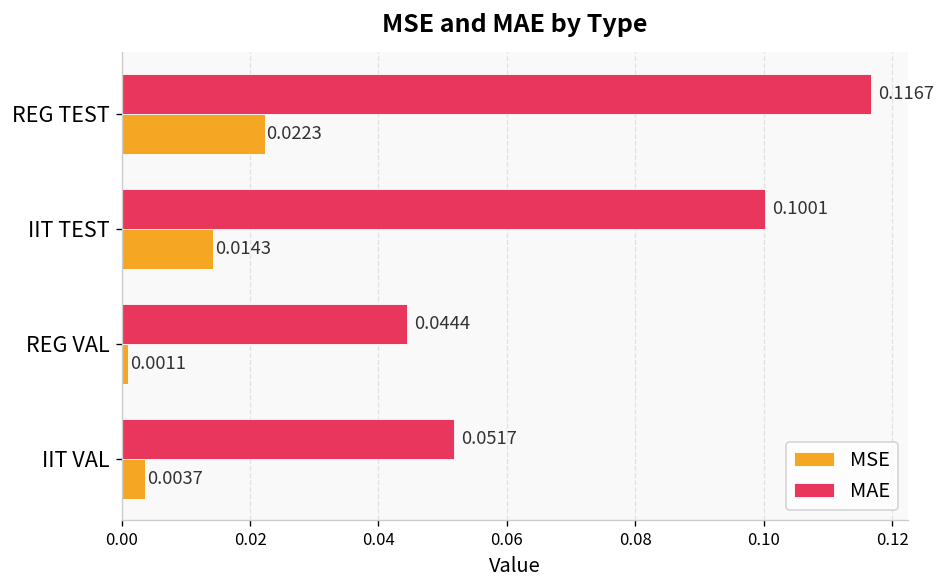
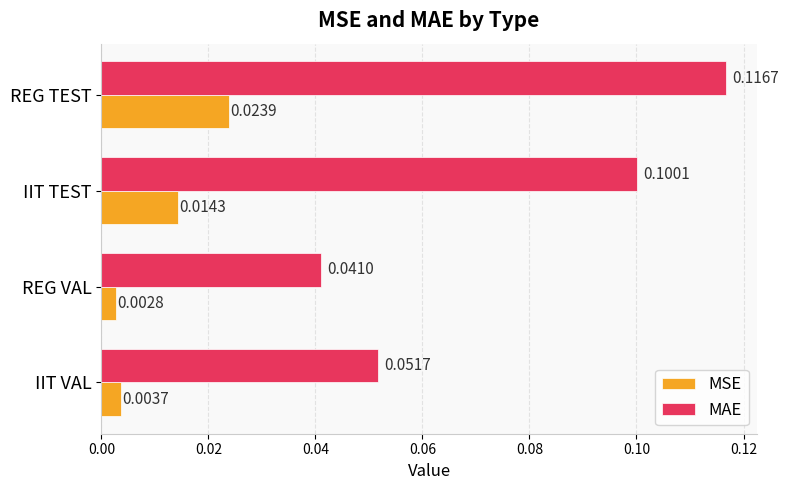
MSE, REG TEST: 0.0223 -> 0.0239
MAE, REG VAL: 0.0444 -> 0.0410
MSE, REG VAL: 0.0011 -> 0.0028
